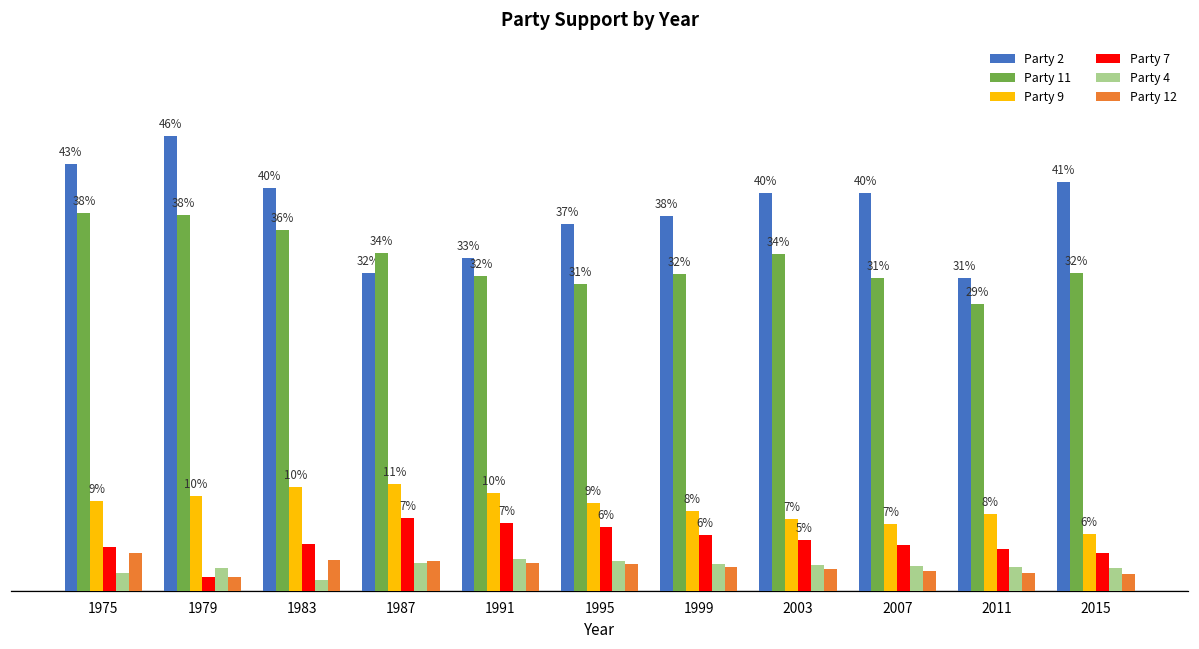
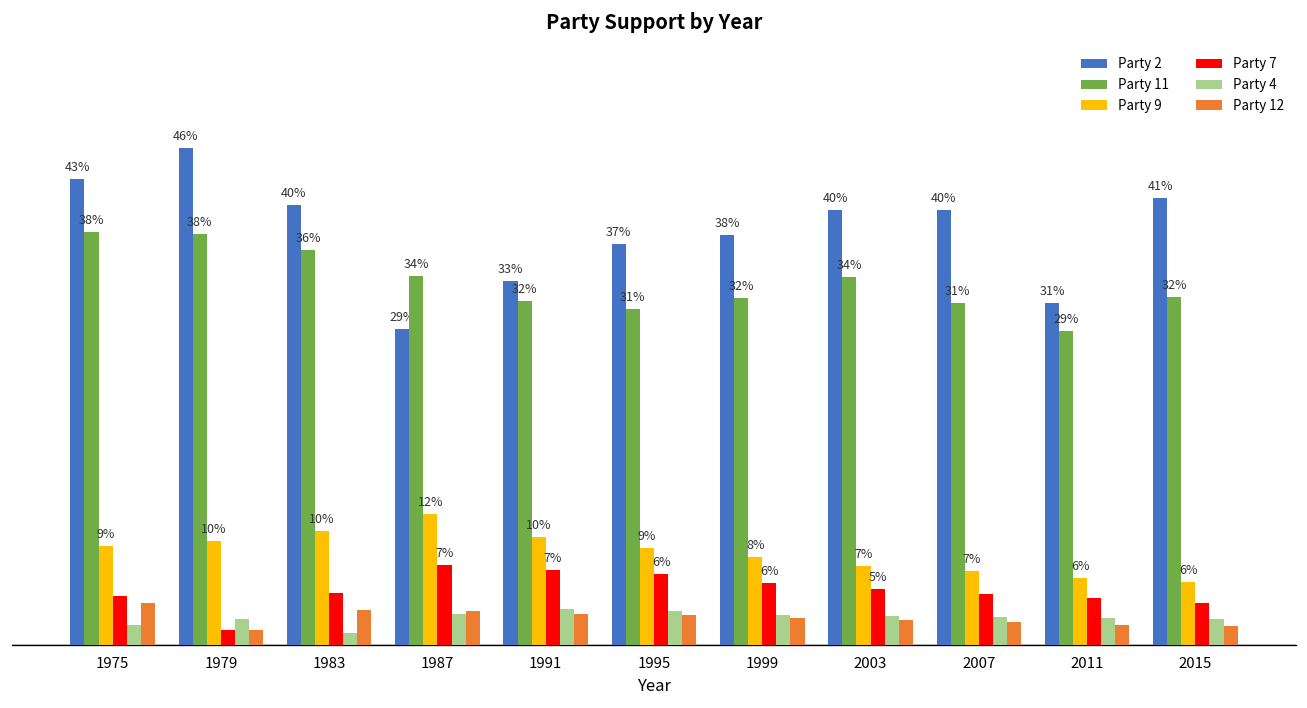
Party 2, 1987: 32% -> 29%
Party 9, 1987: 11% -> 12%
Party 9, 2011: 8% -> 6%
